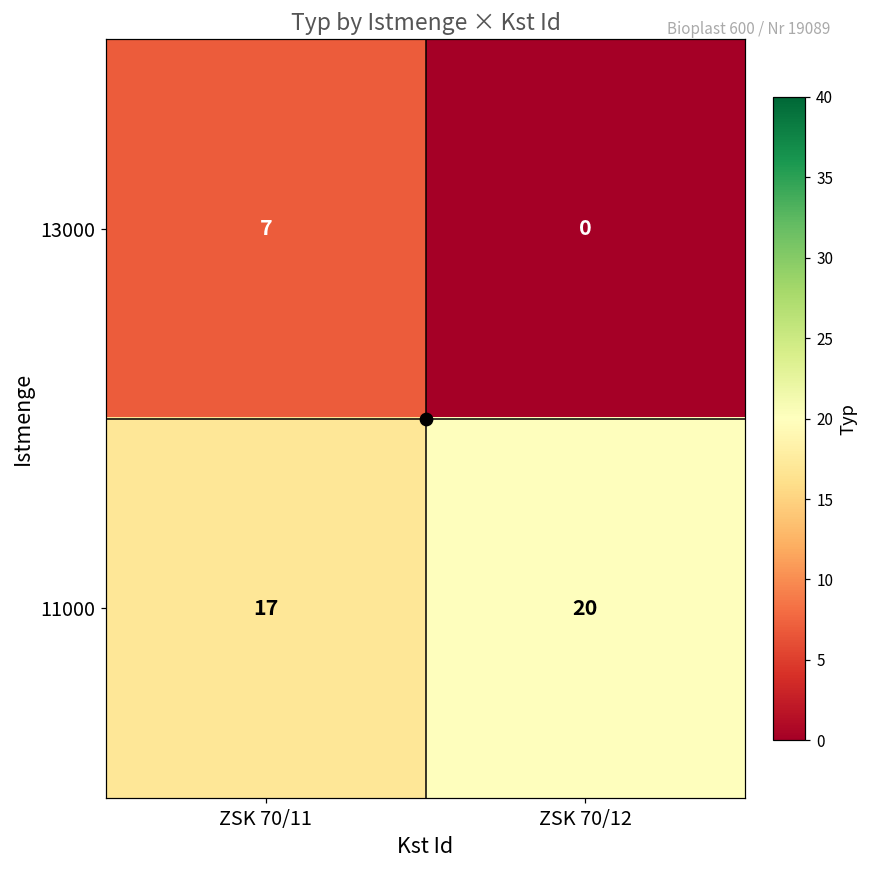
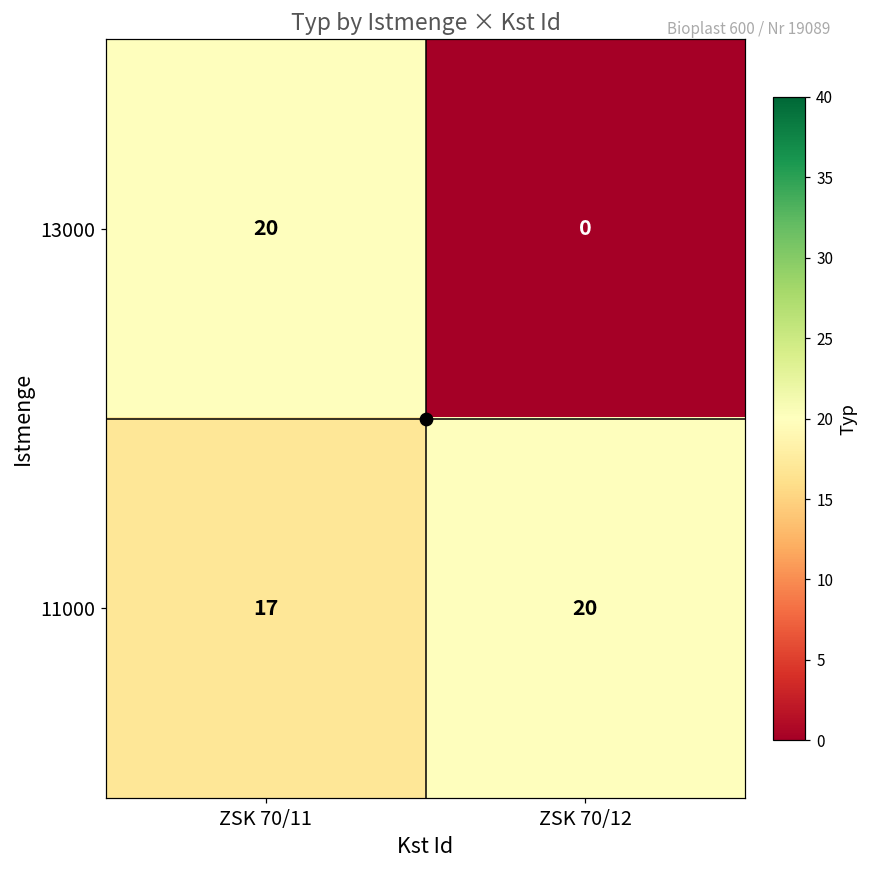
13000, ZSK 70/11: 7 -> 20
